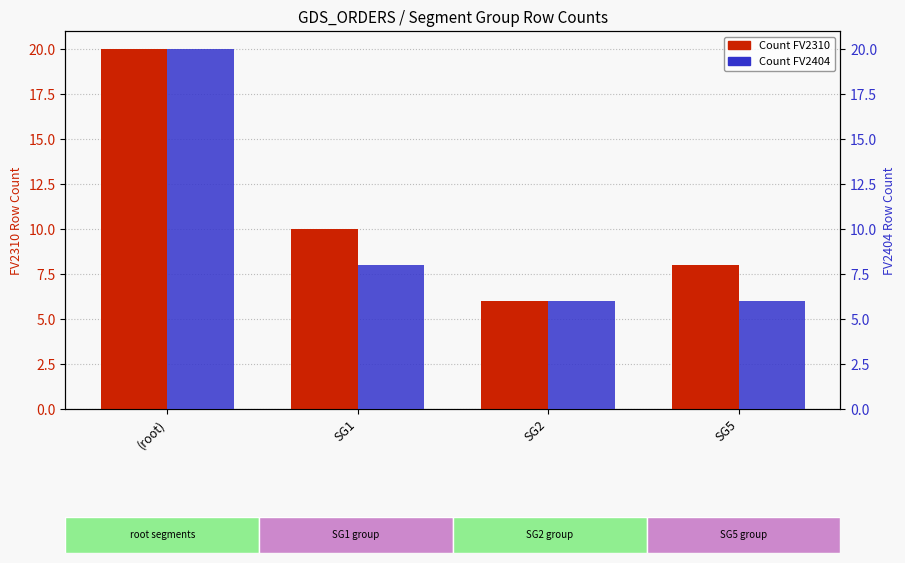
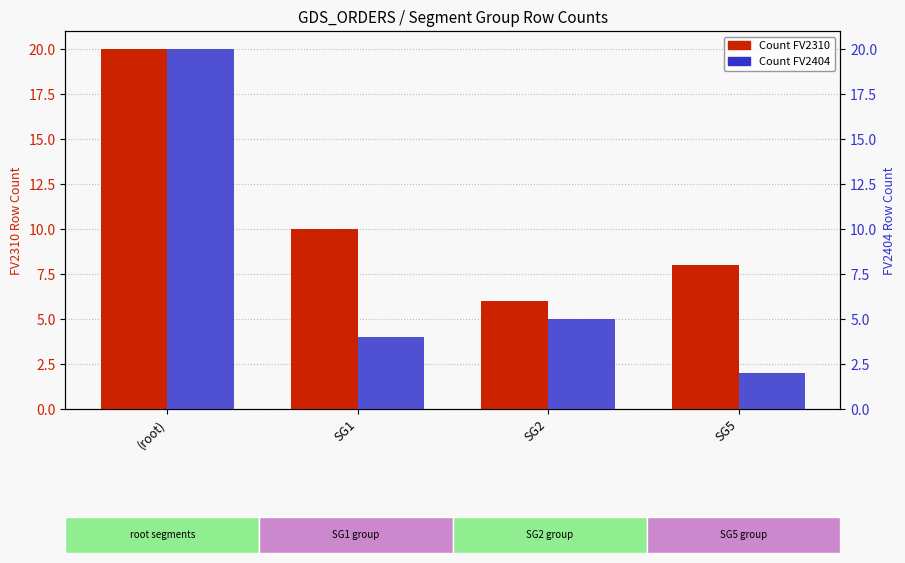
Count FV2404, SG1: 8 -> 4
Count FV2404, SG2: 6 -> 5
Count FV2404, SG5: 6 -> 2
